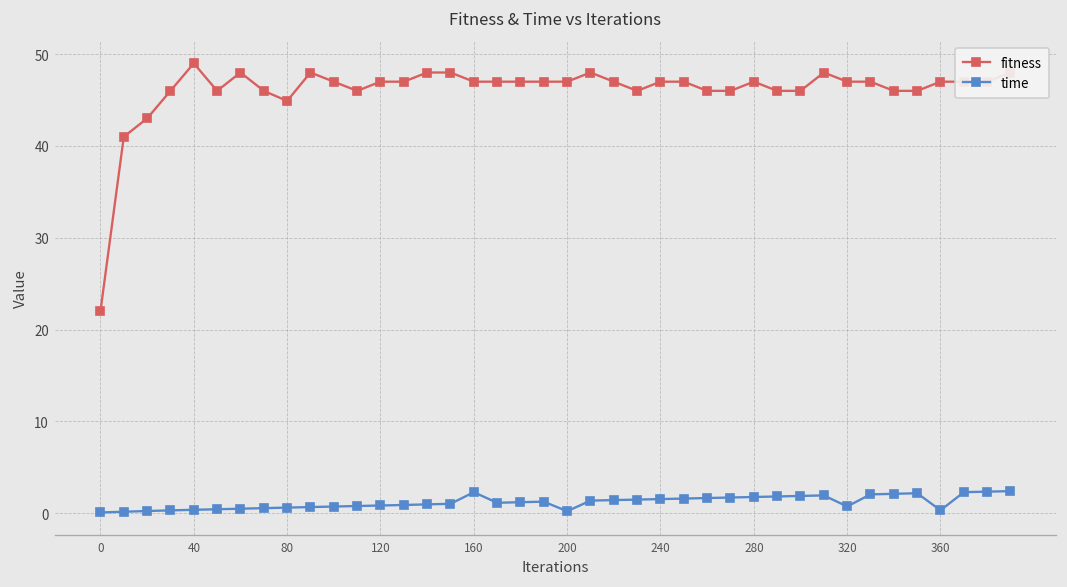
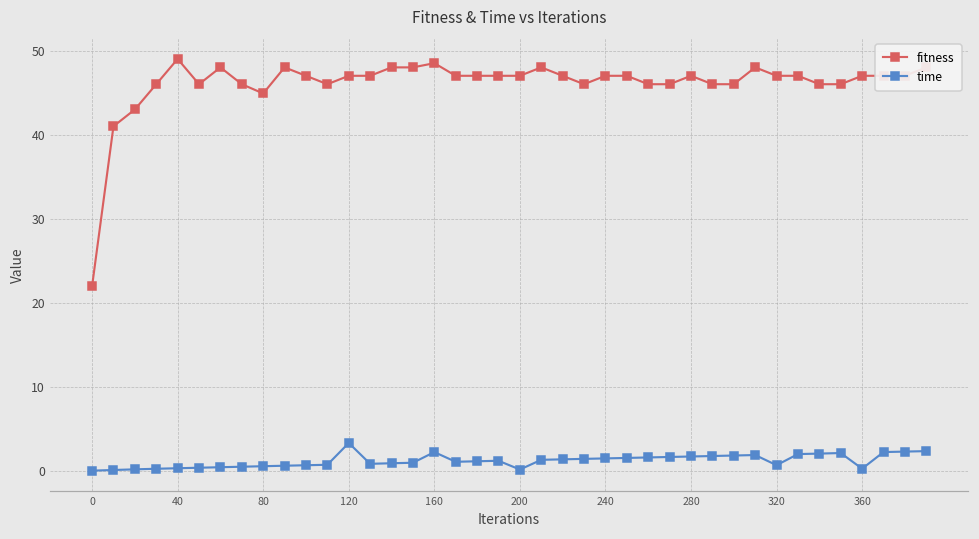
time, 120: 1 -> 3
fitness, 160: 47 -> 49
